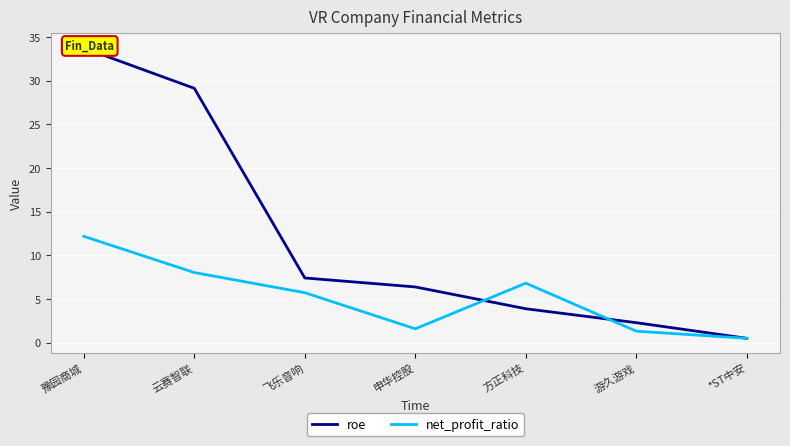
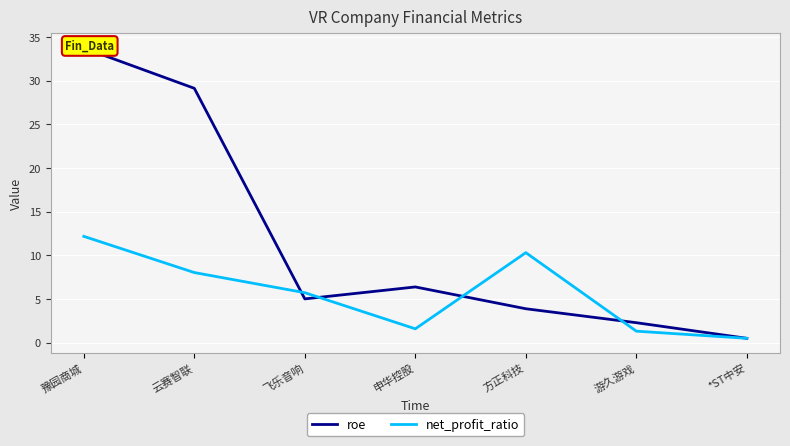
roe, 飞乐音响: 7 -> 5
net_profit_ratio, 方正科技: 7 -> 10
